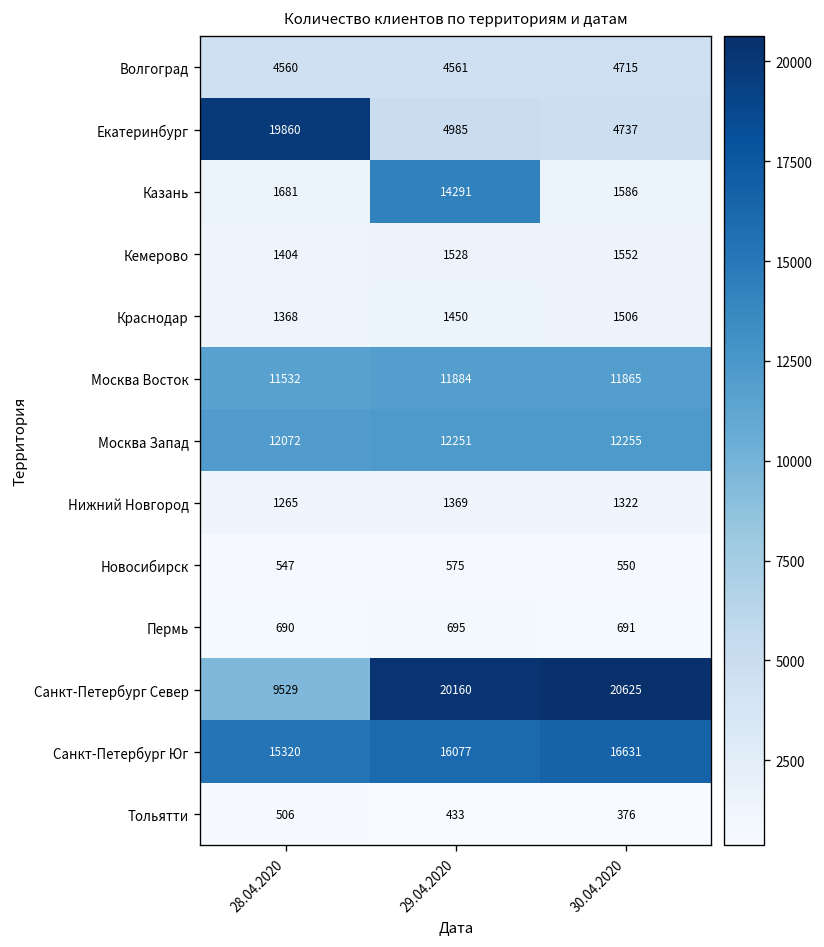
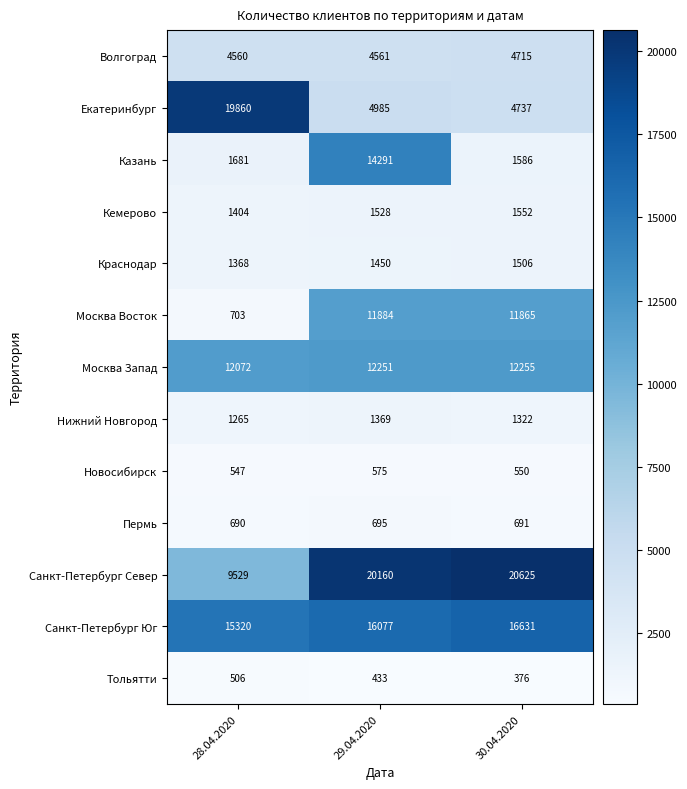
Москва Восток, 28.04.2020: 11532 -> 703
